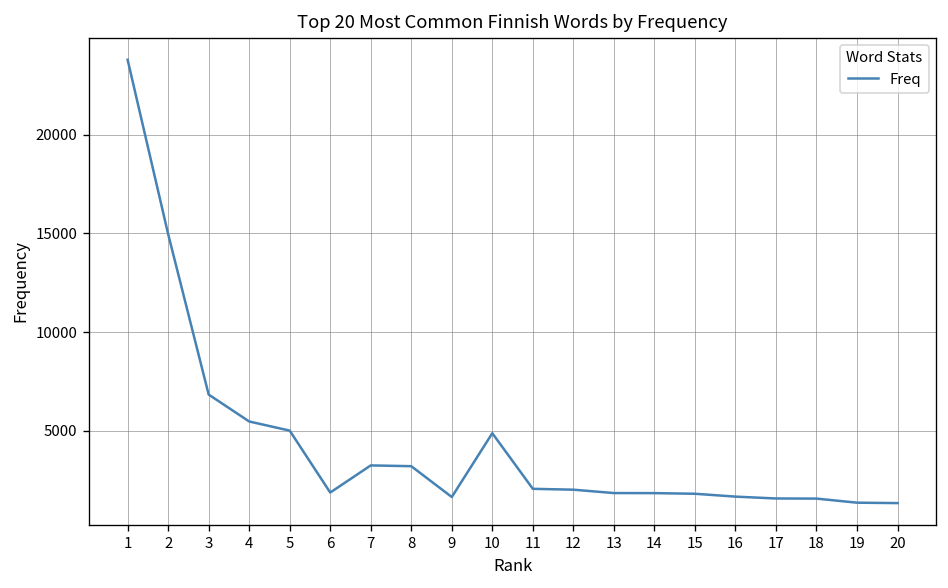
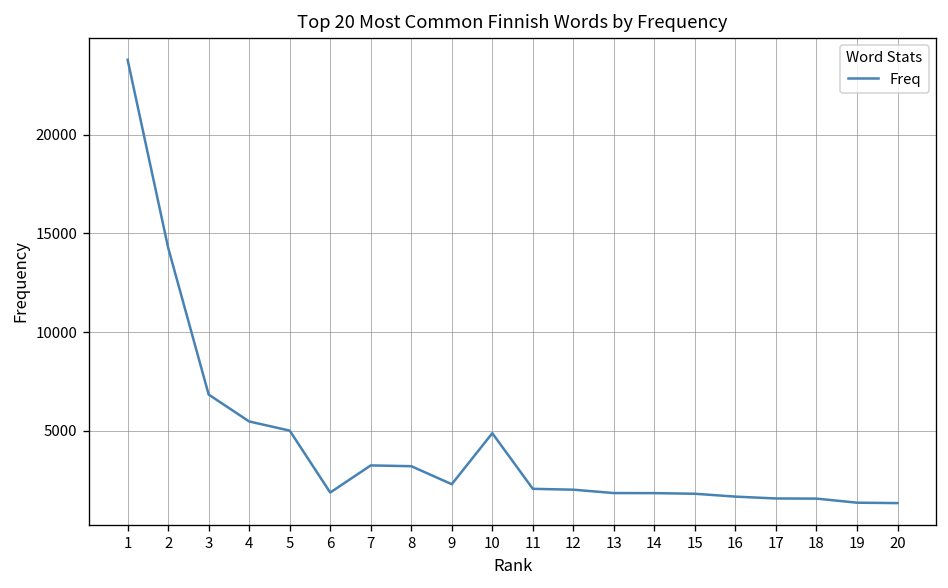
2: 15000 -> 14300
9: 1700 -> 2300
